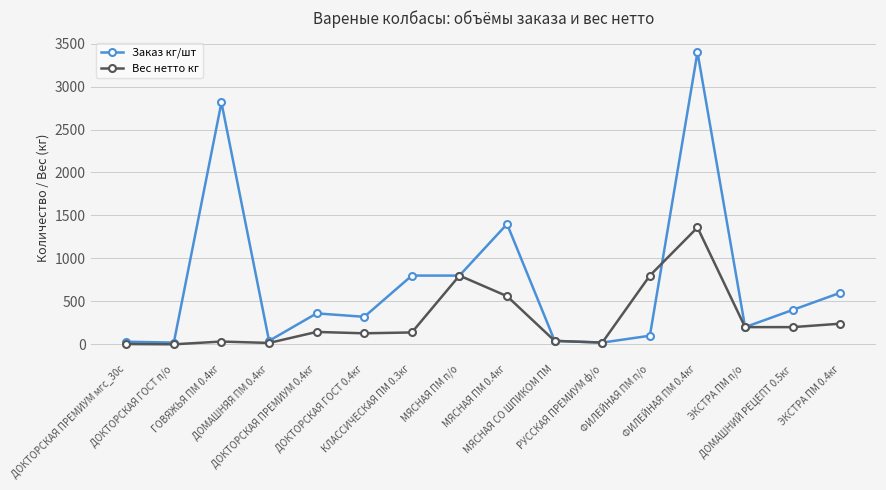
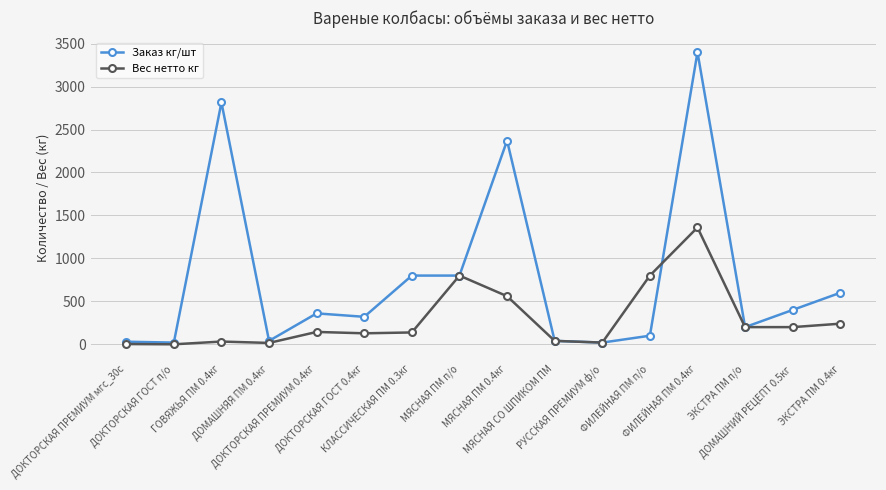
Заказ кг/шт, МЯСНАЯ ПМ 0.4кг: 1400 -> 2400
